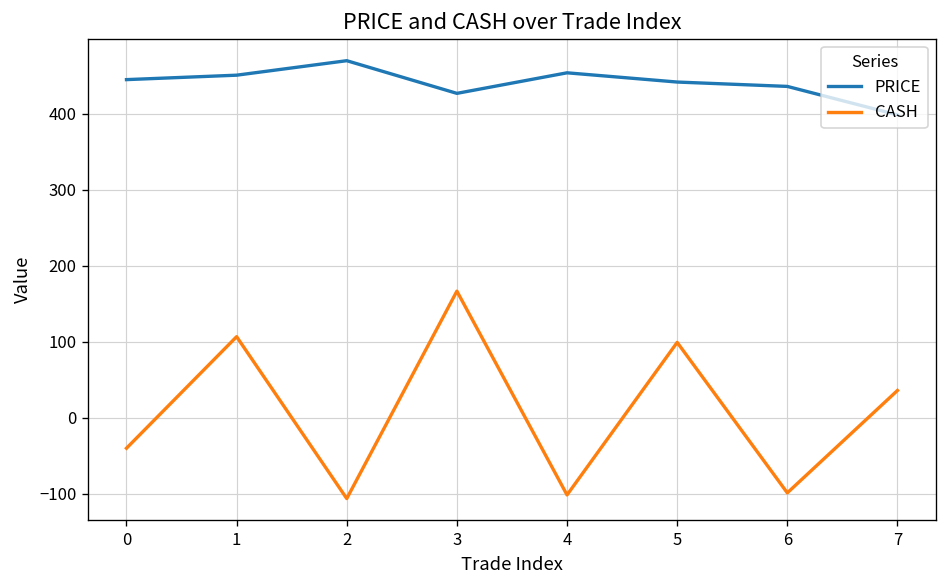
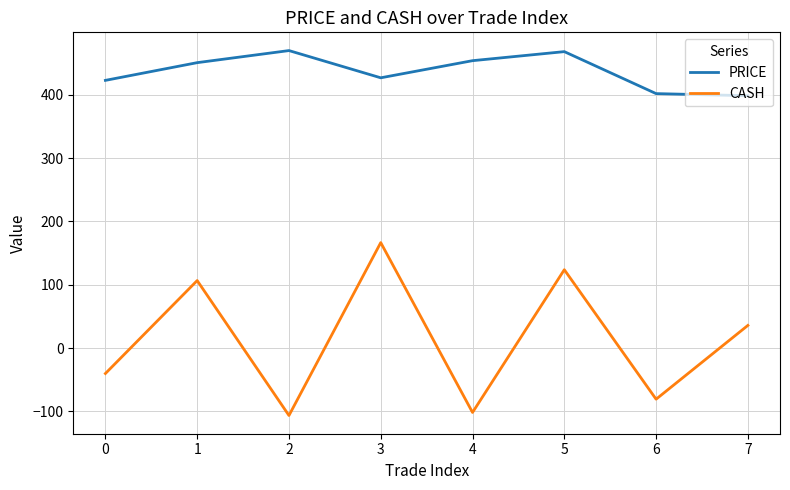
PRICE, 0: 450 -> 420
PRICE, 5: 440 -> 470
CASH, 5: 100 -> 120
PRICE, 6: 440 -> 400
CASH, 6: -100 -> -80
